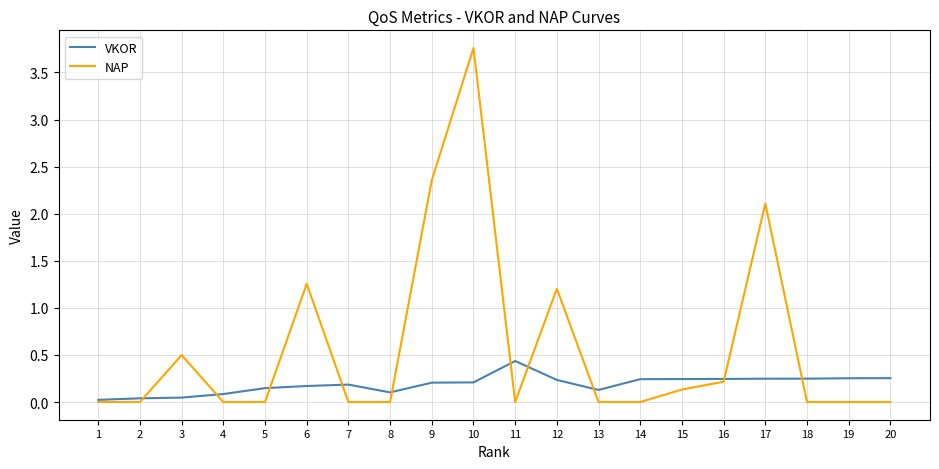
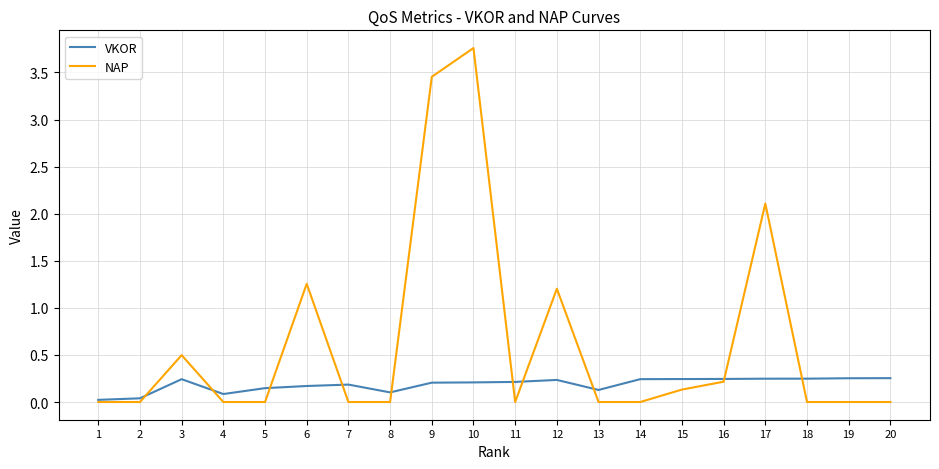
VKOR, 3: 0.0 -> 0.2
NAP, 9: 2.4 -> 3.5
VKOR, 11: 0.4 -> 0.2
